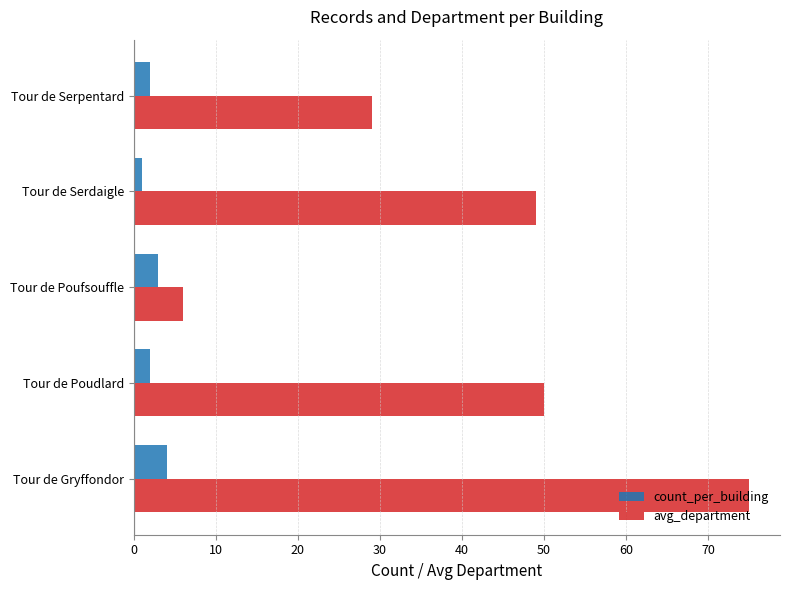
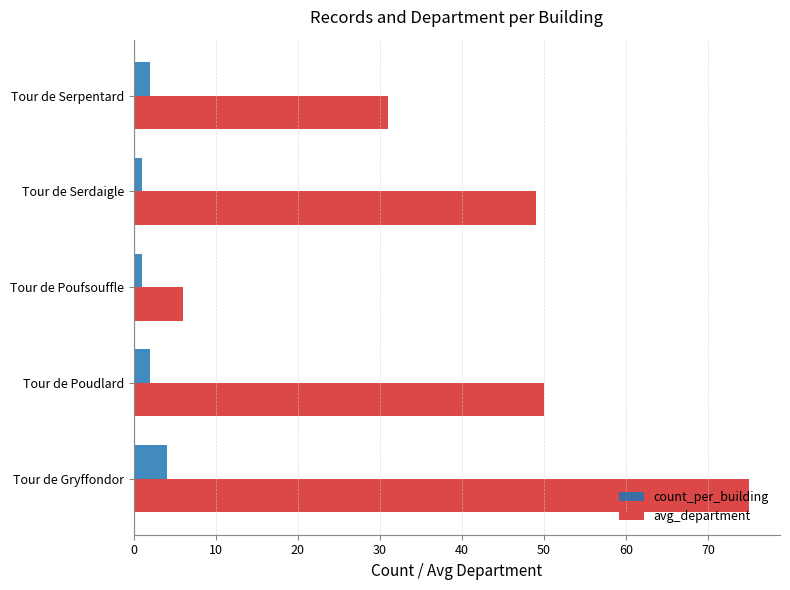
avg_department, Tour de Serpentard: 29 -> 31
count_per_building, Tour de Poufsouffle: 3 -> 1
